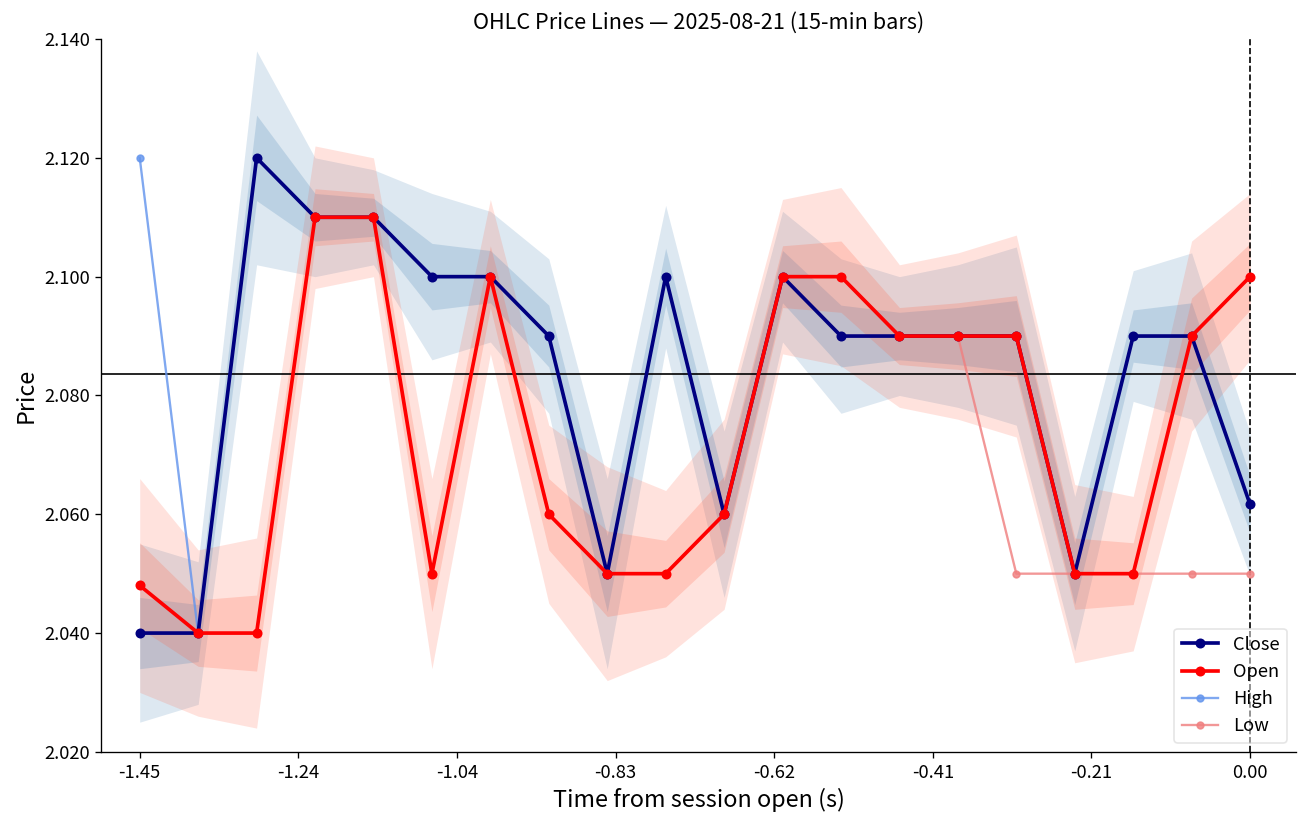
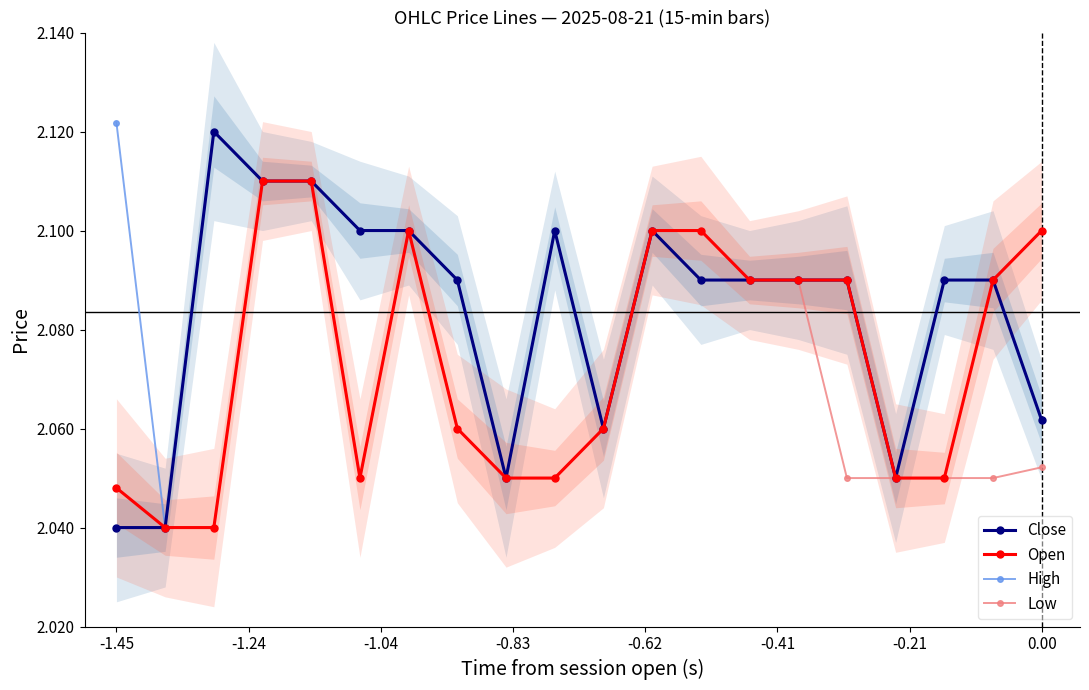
High, -1.45: 2.120 -> 2.122
Low, 0.00: 2.050 -> 2.052
